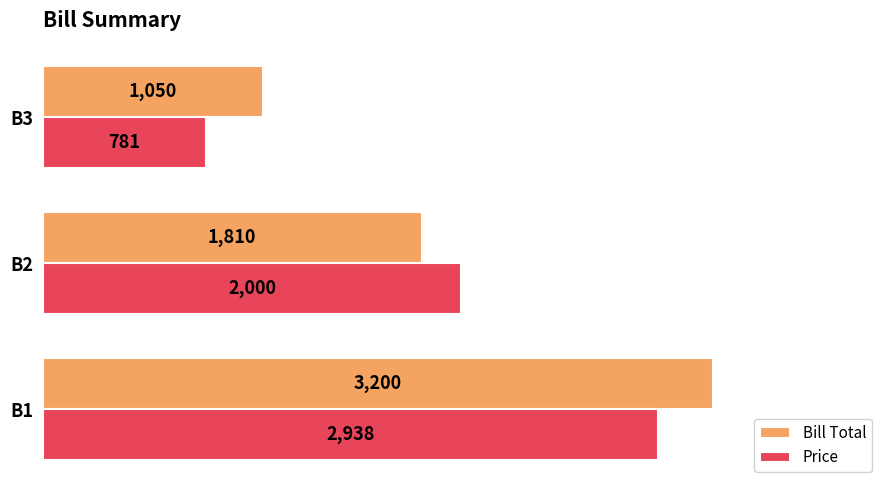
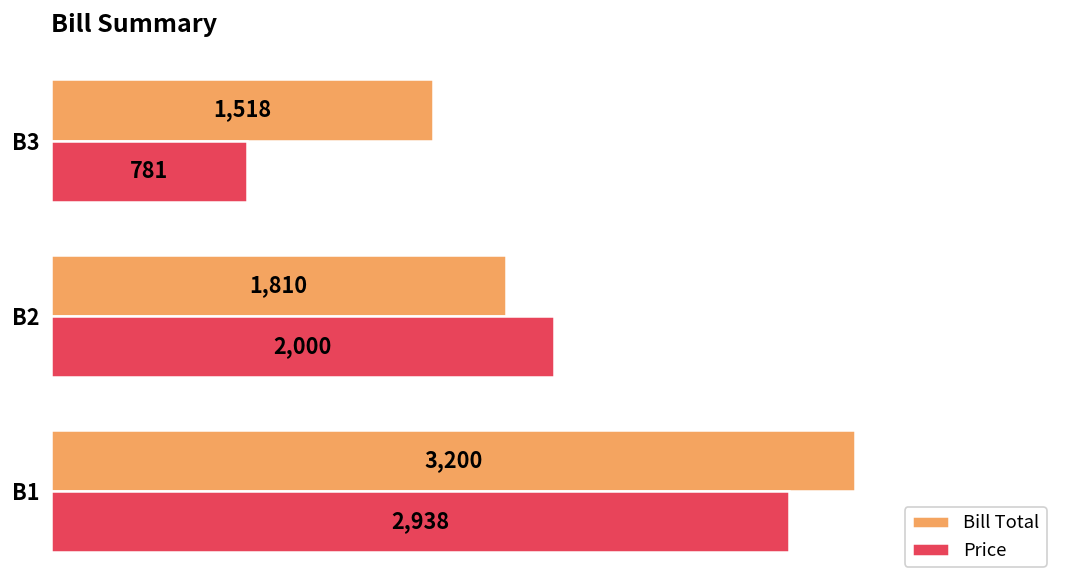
Bill Total, B3: 1,050 -> 1,518
